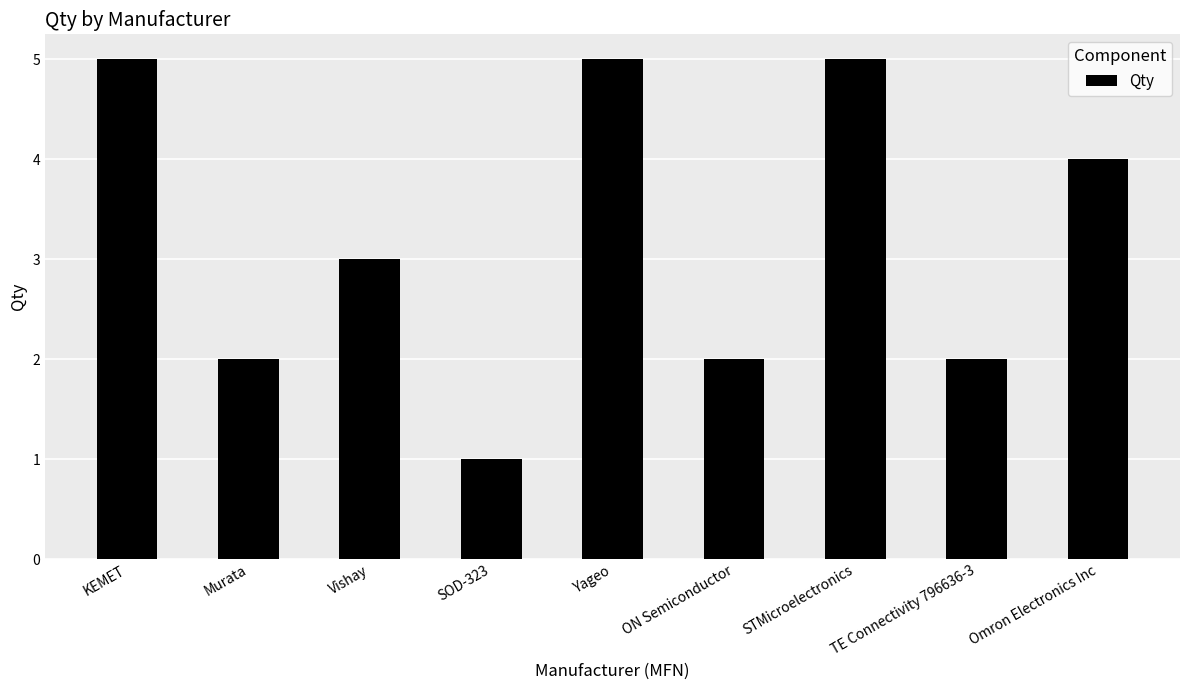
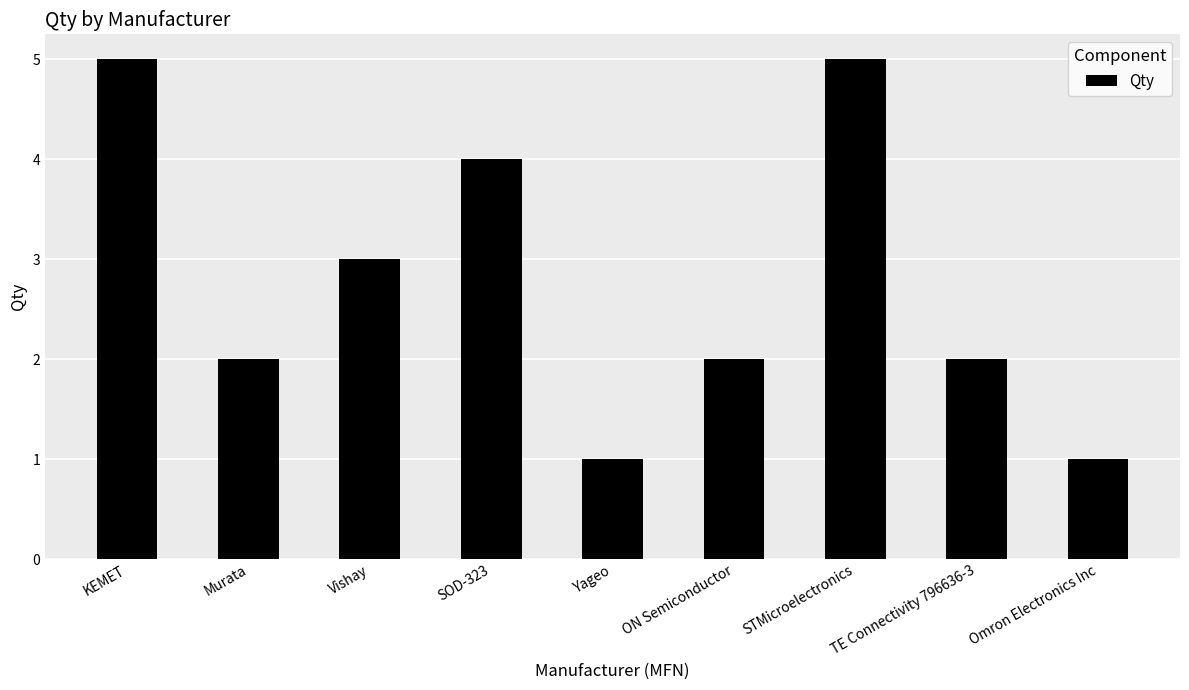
SOD-323: 1 -> 4
Yageo: 5 -> 1
Omron Electronics Inc: 4 -> 1
